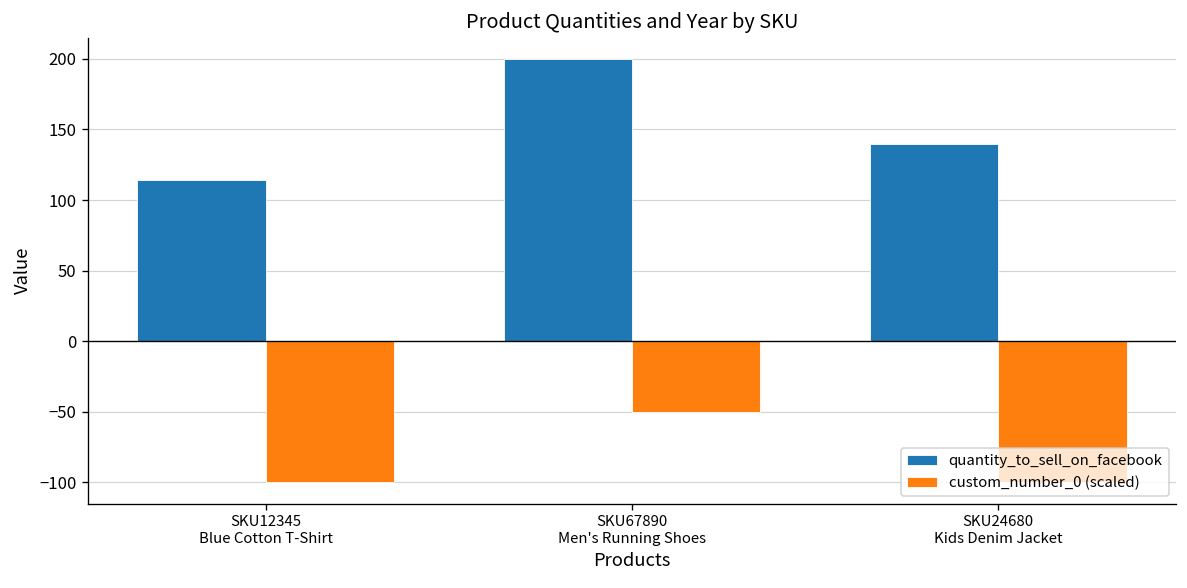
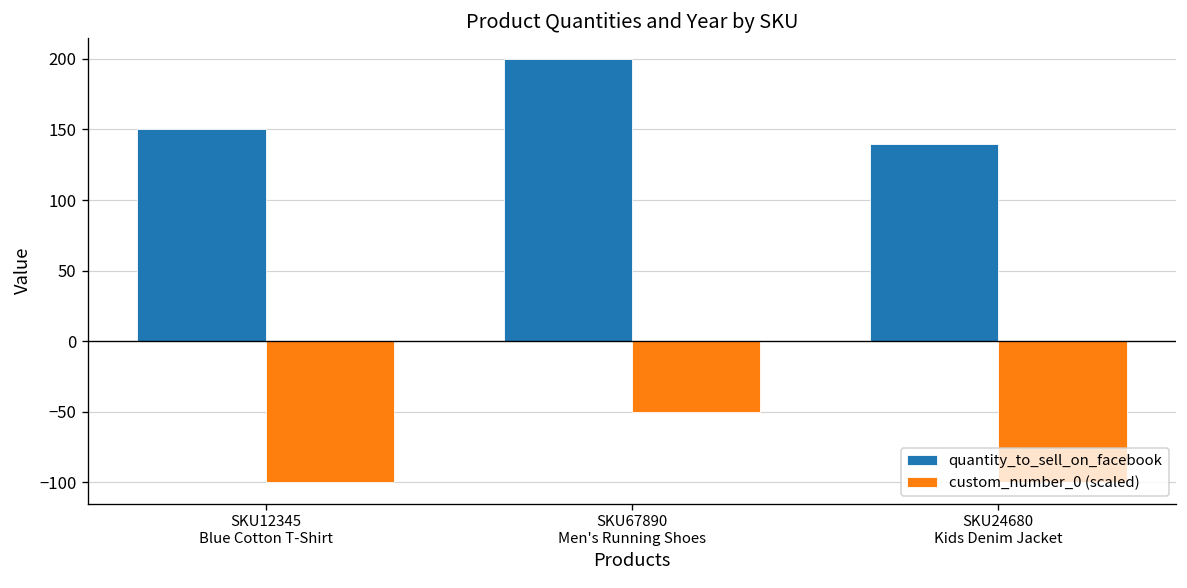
quantity_to_sell_on_facebook, SKU12345 Blue Cotton T-Shirt: 114 -> 150
